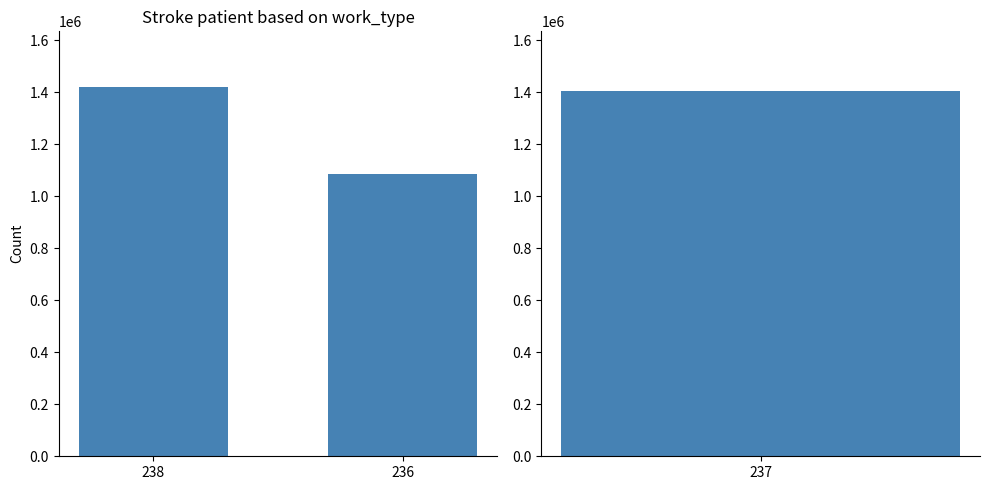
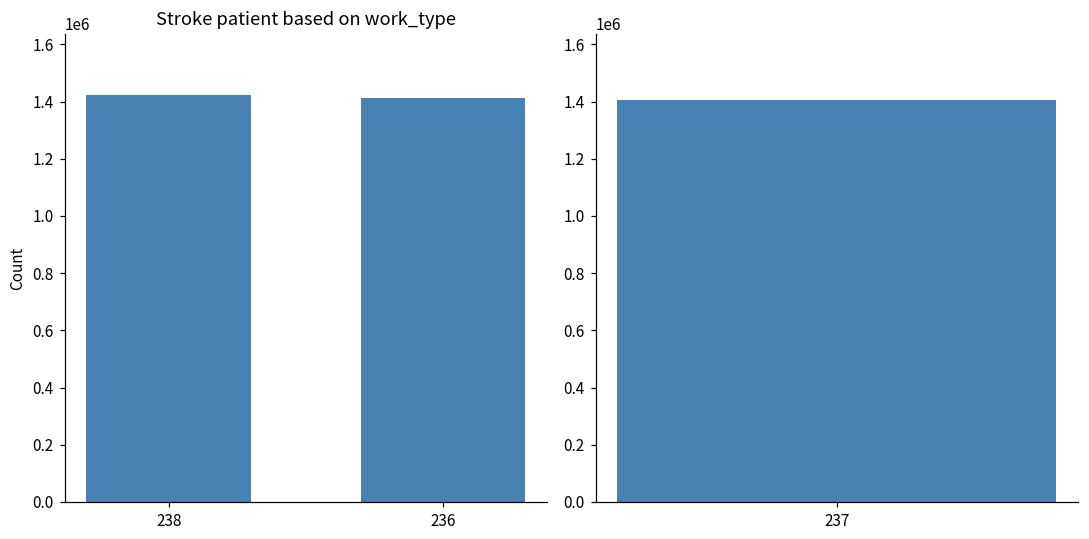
Stroke patient based on work_type, 236: 1090000 -> 1410000
